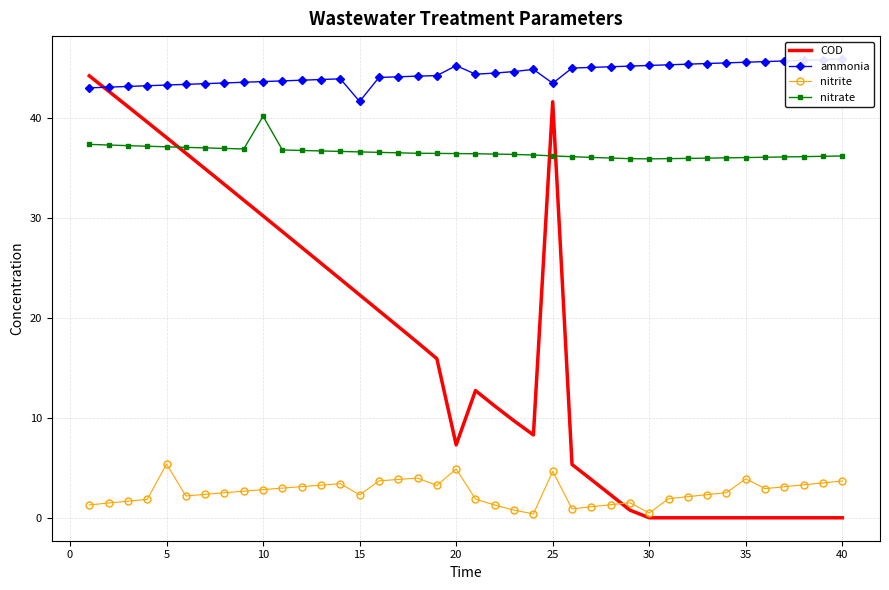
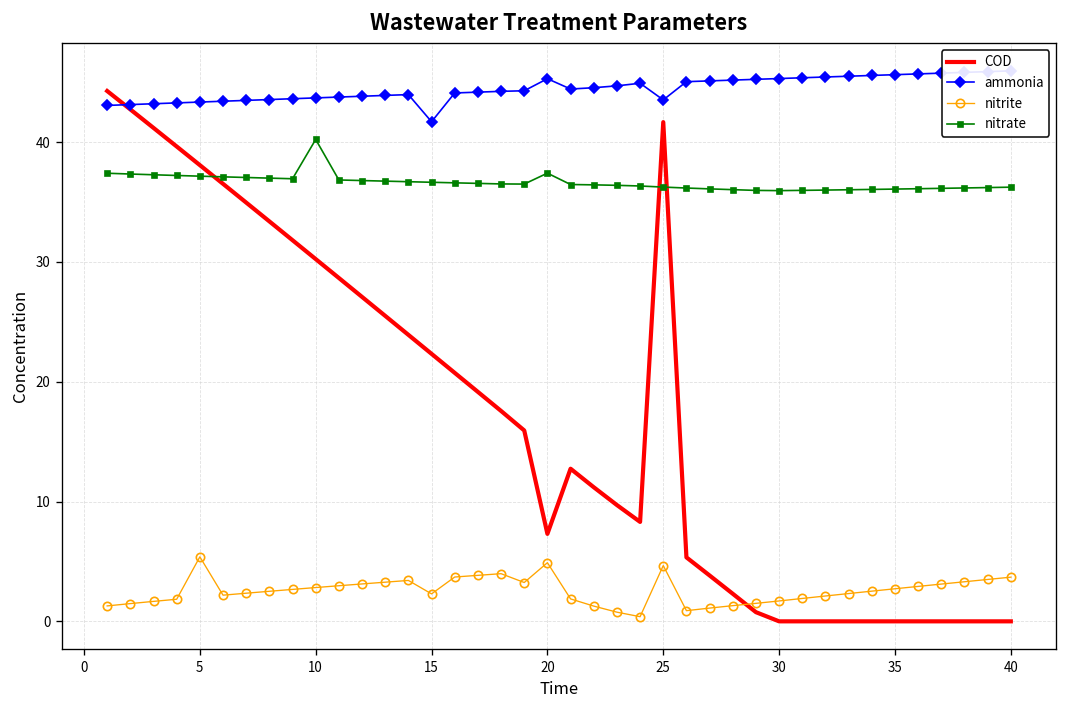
nitrate, 20: 36 -> 37
nitrite, 30: 0 -> 2
nitrite, 35: 4 -> 3
